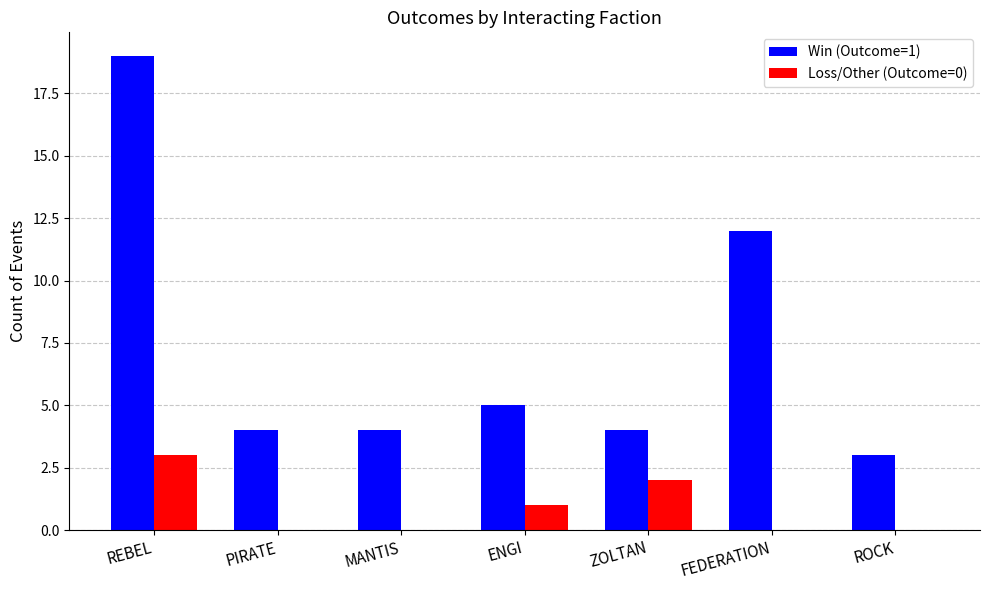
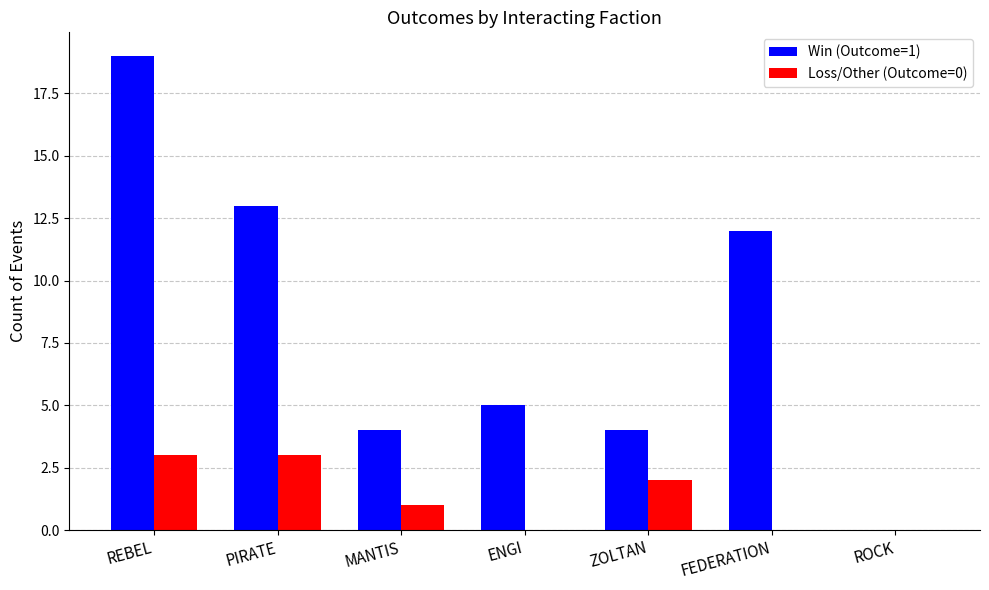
Win (Outcome=1), PIRATE: 4 -> 13
Loss/Other (Outcome=0), PIRATE: 0 -> 3
Loss/Other (Outcome=0), MANTIS: 0 -> 1
Loss/Other (Outcome=0), ENGI: 1 -> 0
Win (Outcome=1), ROCK: 3 -> 0
